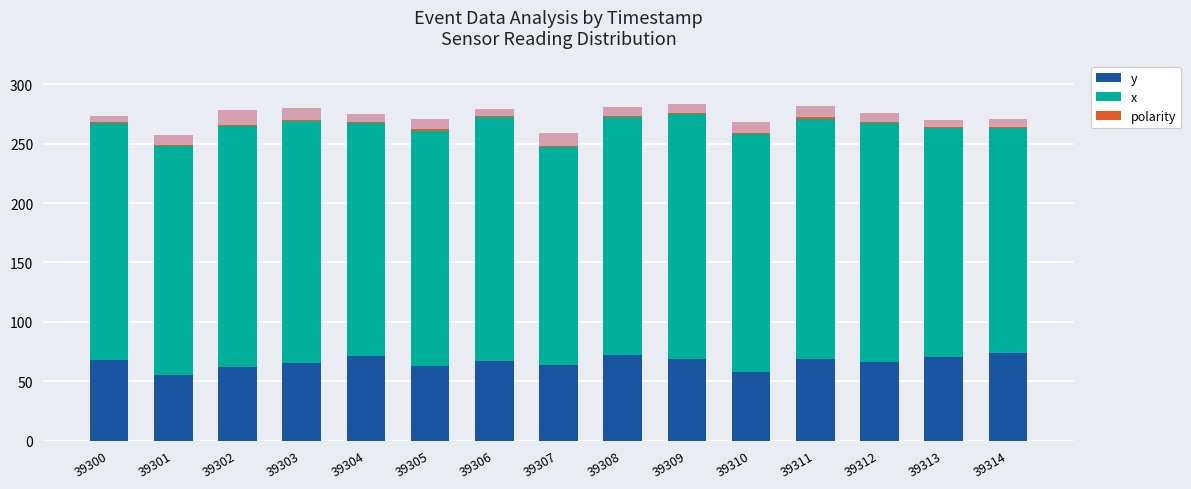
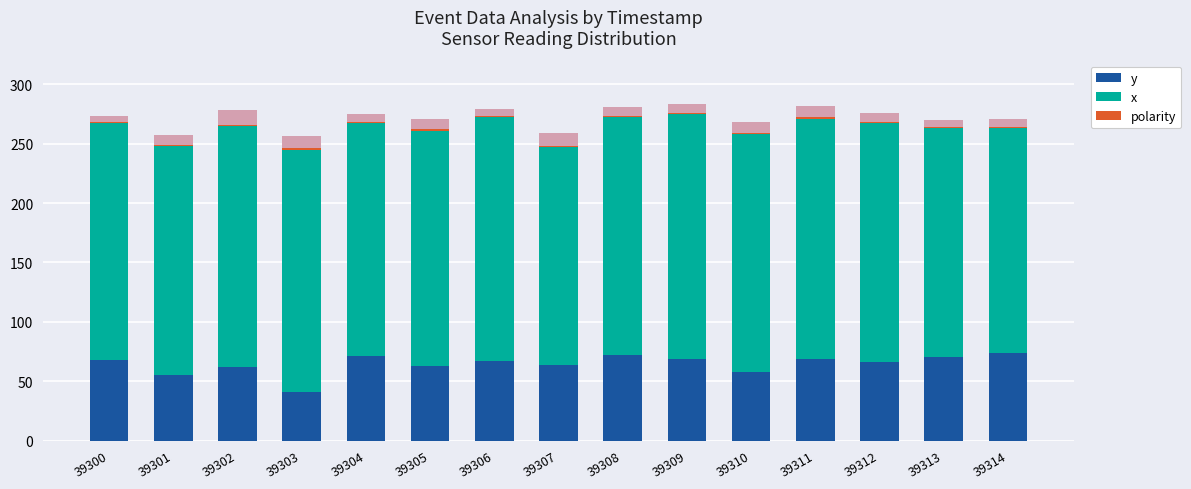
y, 39303: 65 -> 41
